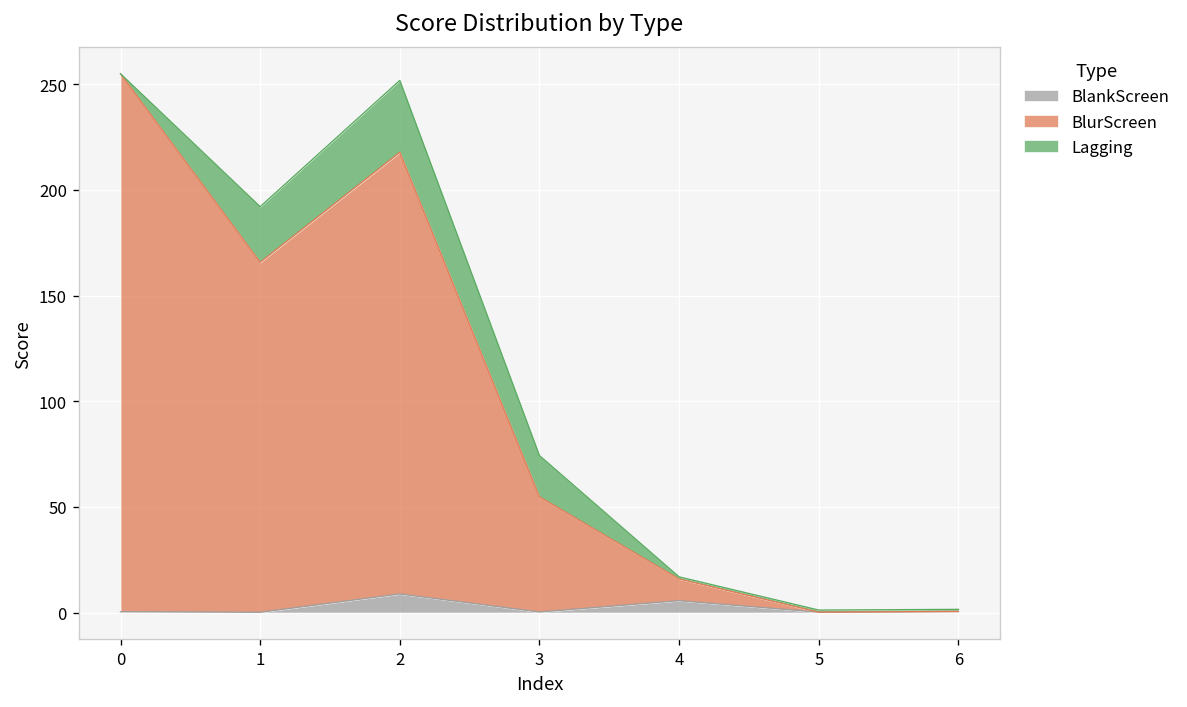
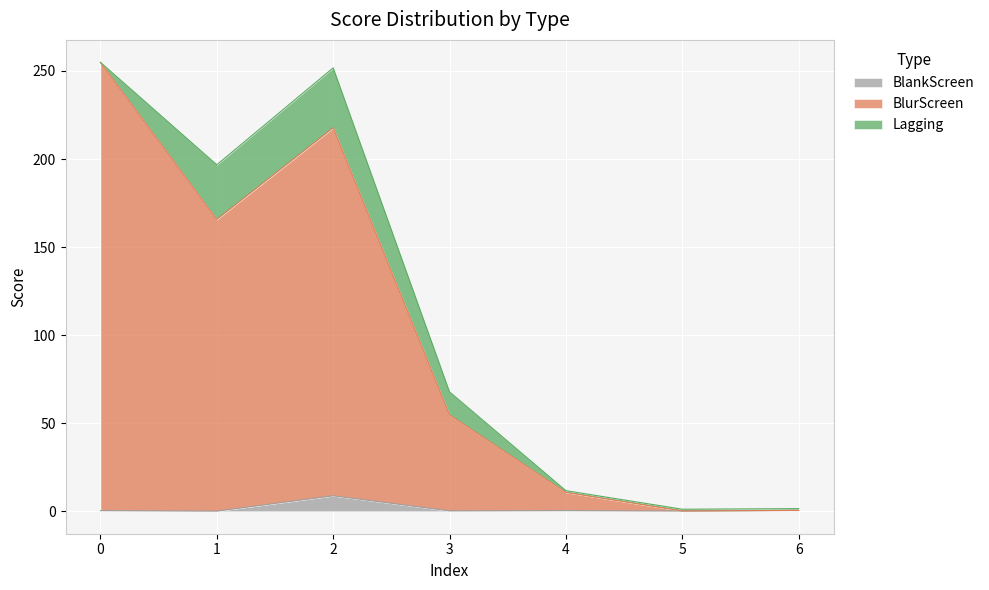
Lagging, 1: 26 -> 31
Lagging, 3: 20 -> 13
BlankScreen, 4: 6 -> 0
